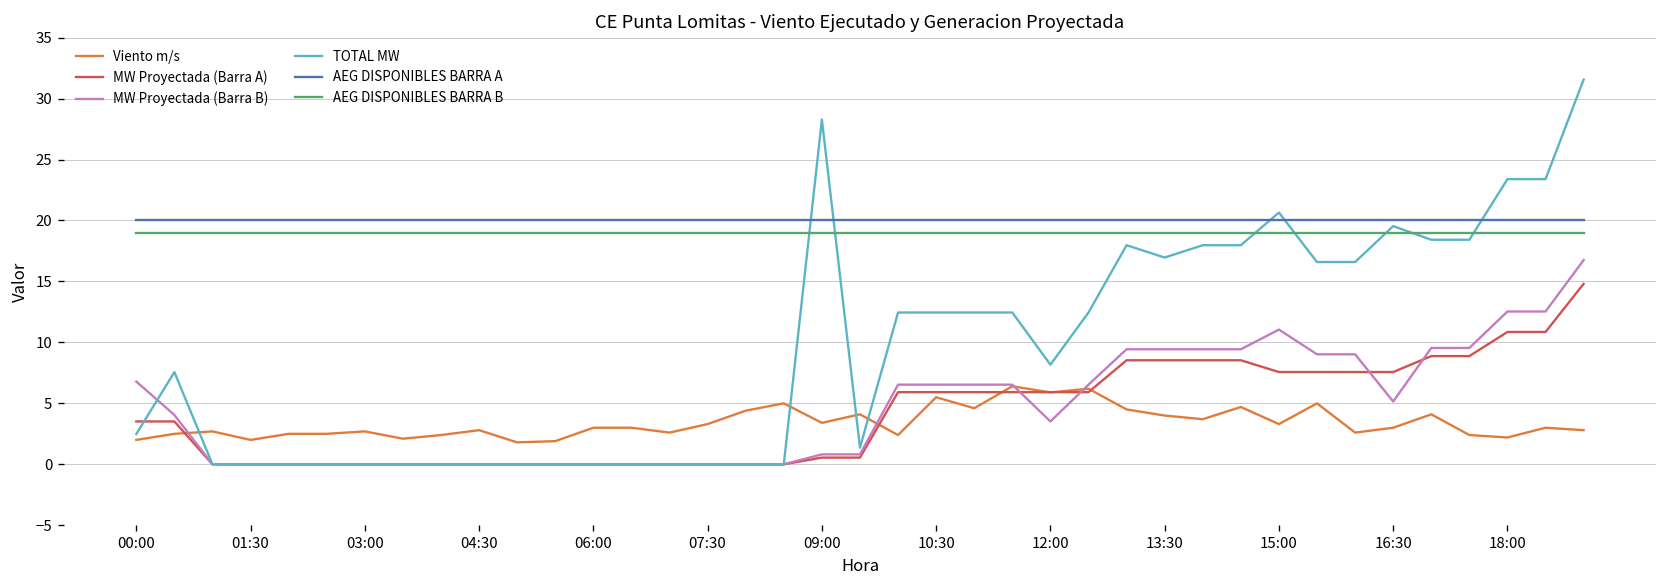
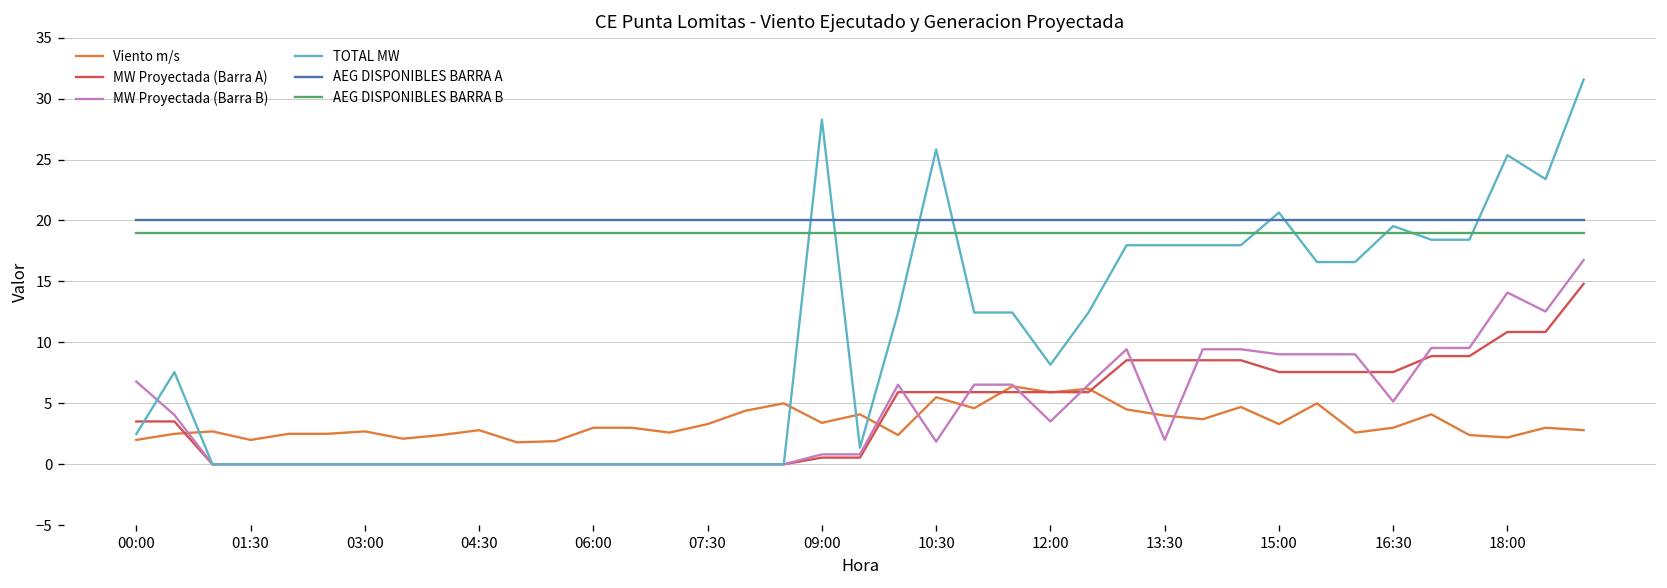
MW Proyectada (Barra B), 10:30: 6.5 -> 1.9
TOTAL MW, 10:30: 12.5 -> 25.8
MW Proyectada (Barra B), 13:30: 9.4 -> 2.0
TOTAL MW, 13:30: 17.0 -> 18.0
MW Proyectada (Barra B), 15:00: 11.1 -> 9.0
MW Proyectada (Barra B), 18:00: 12.5 -> 14.1
TOTAL MW, 18:00: 23.4 -> 25.4
